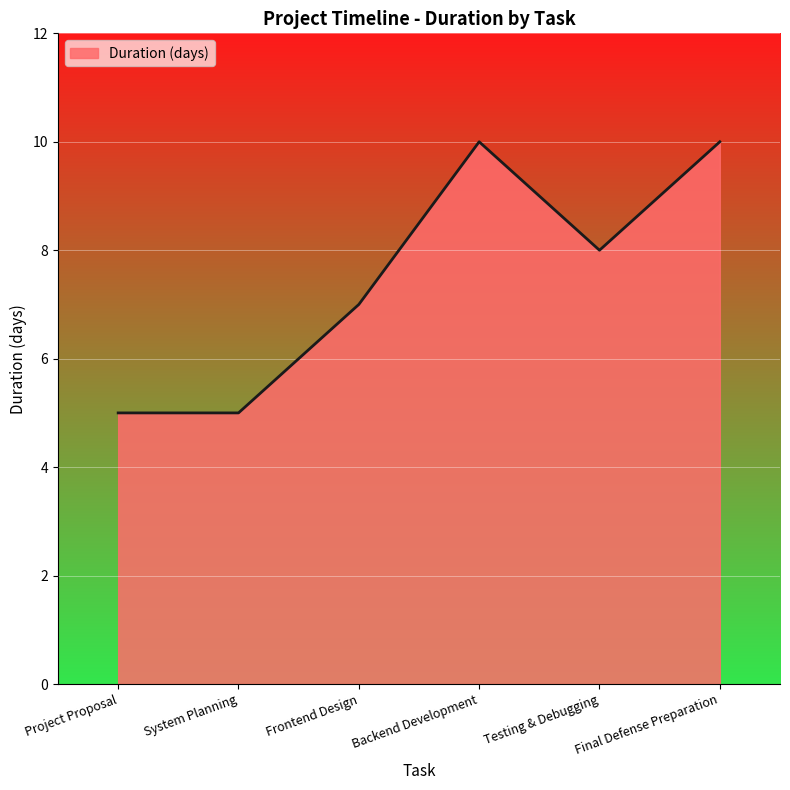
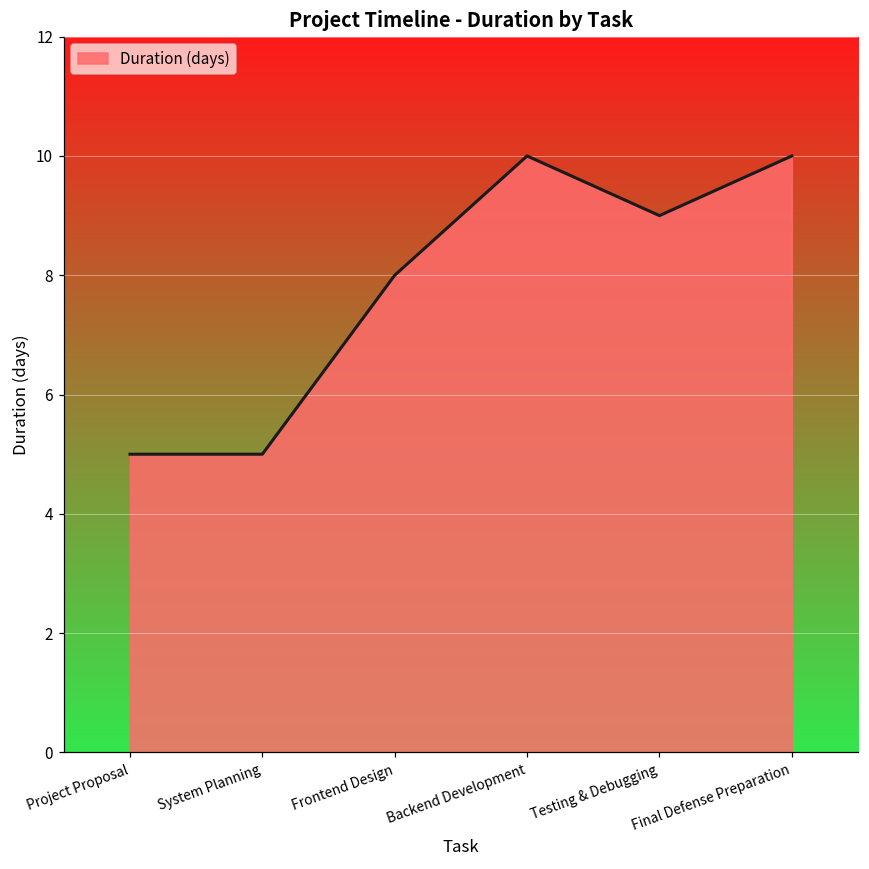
Frontend Design: 7 -> 8
Testing & Debugging: 8 -> 9
